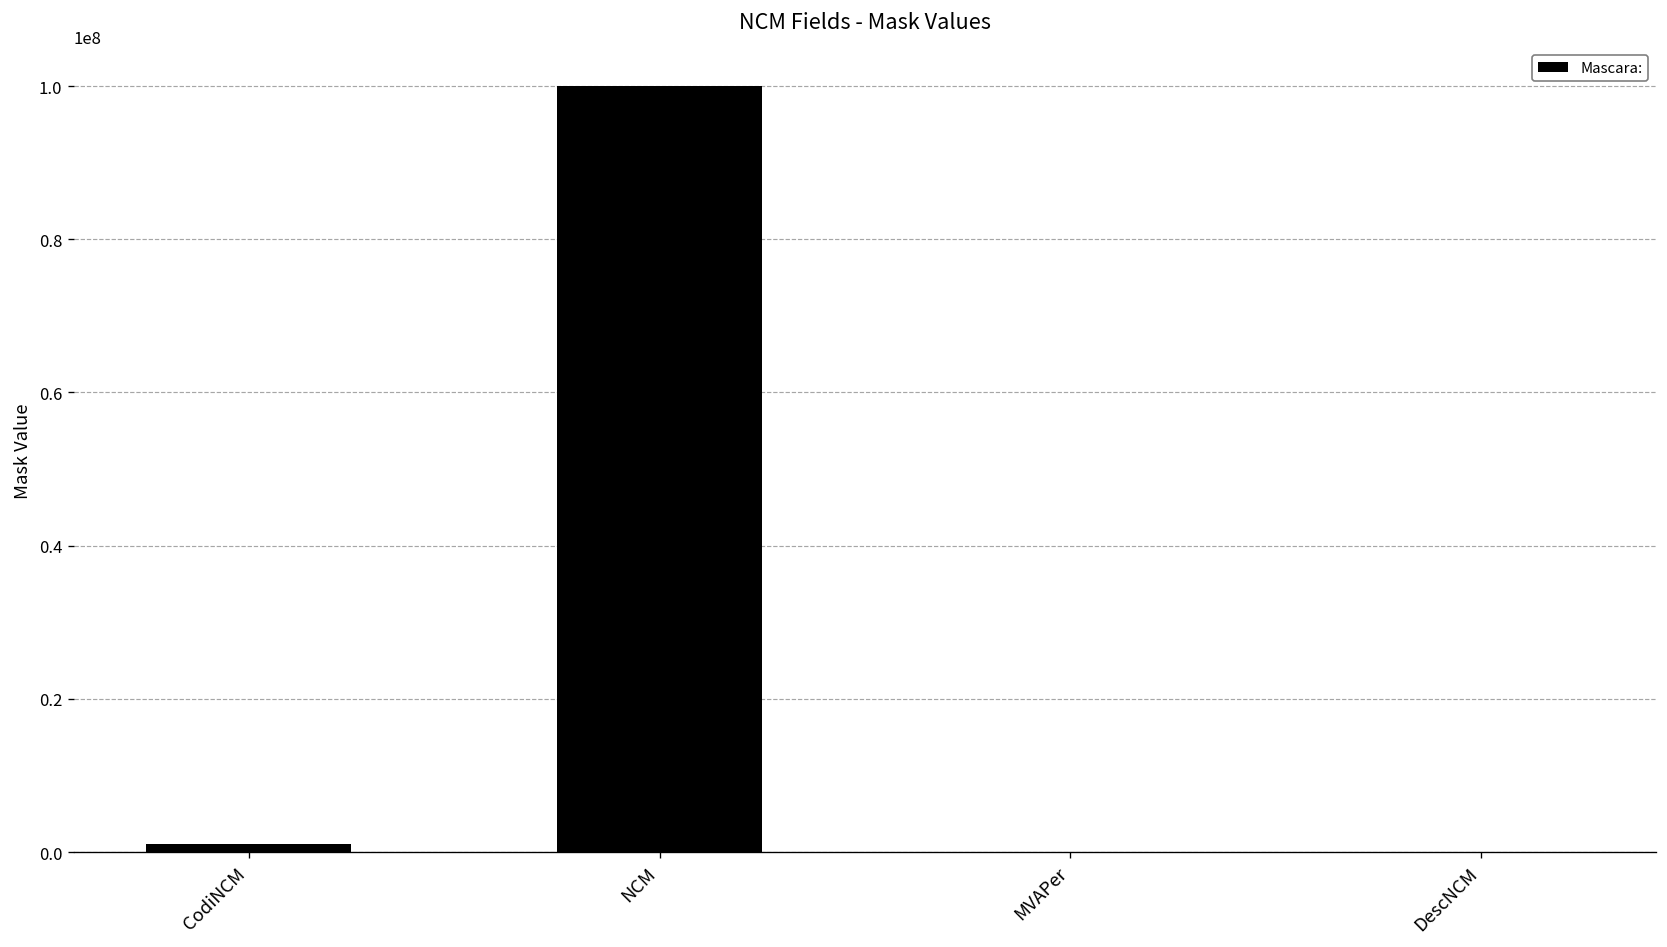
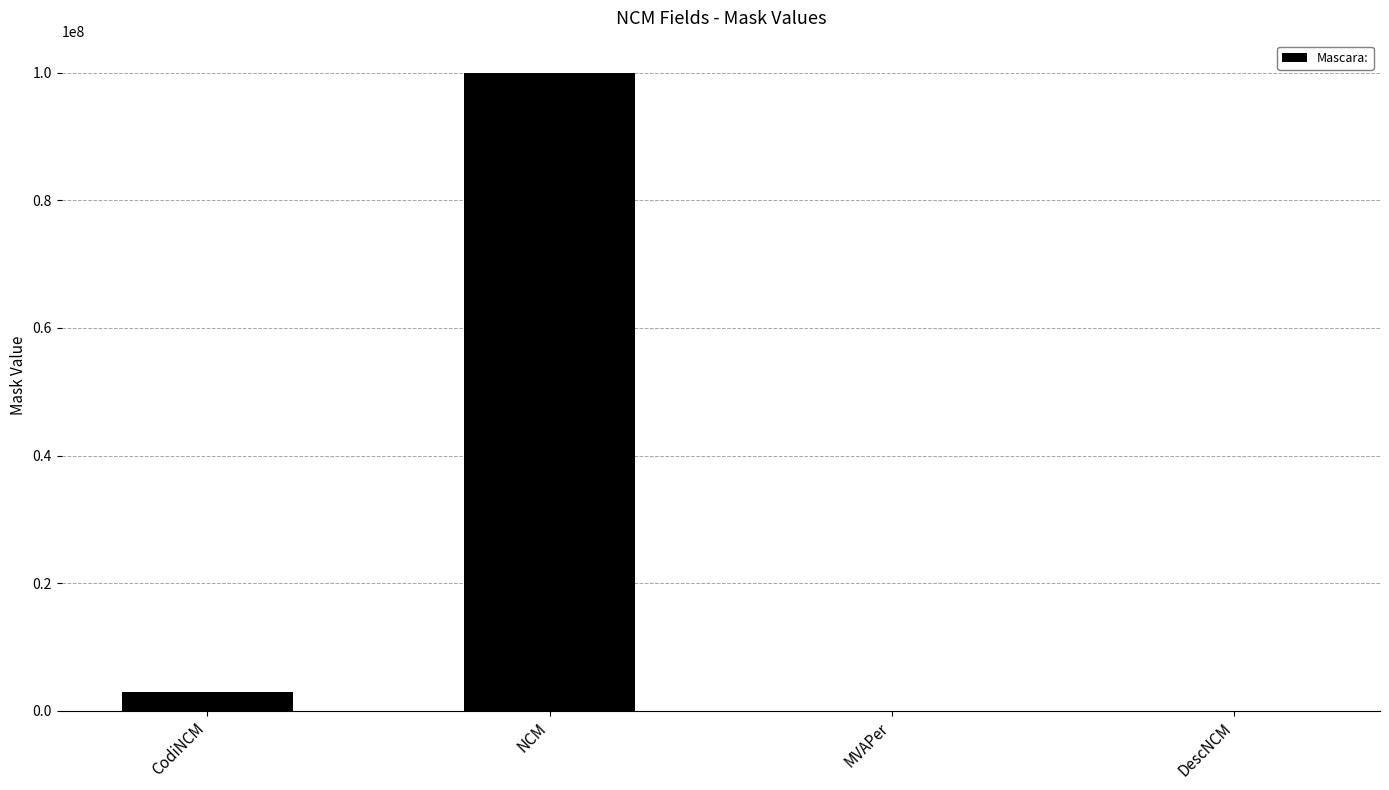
CodiNCM: 1000000 -> 3000000
